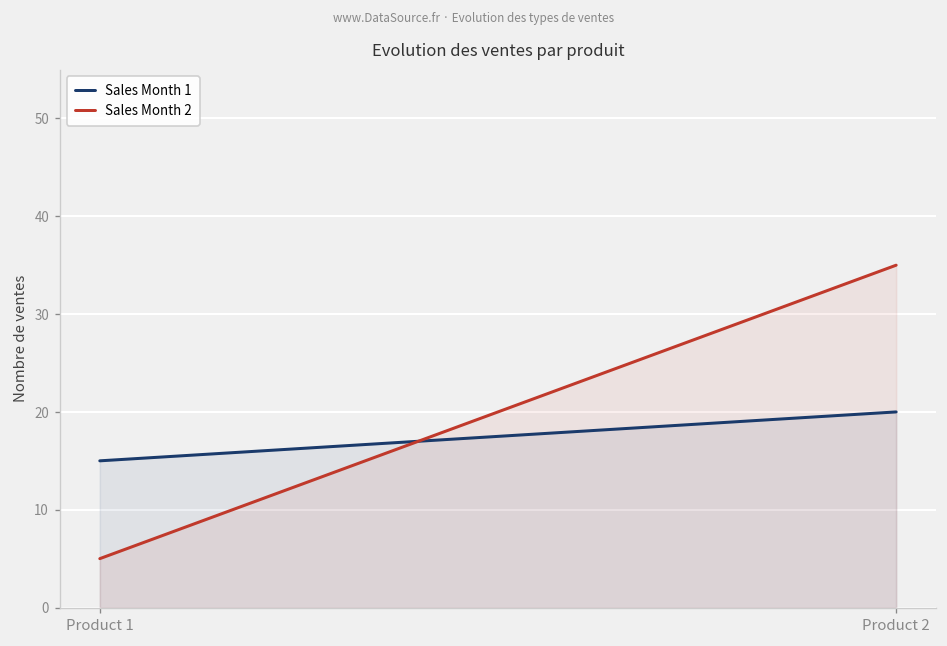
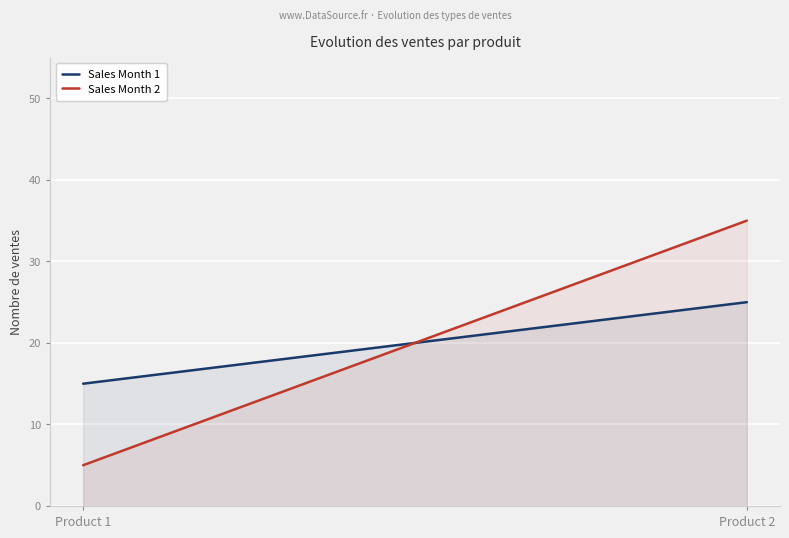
Sales Month 1, Product 2: 20 -> 25
